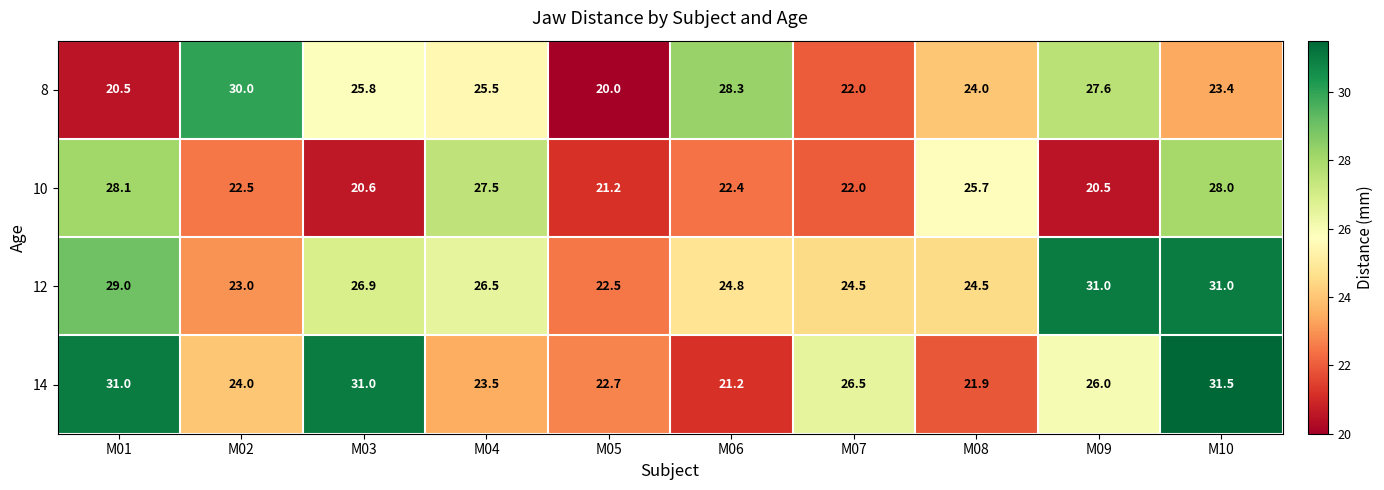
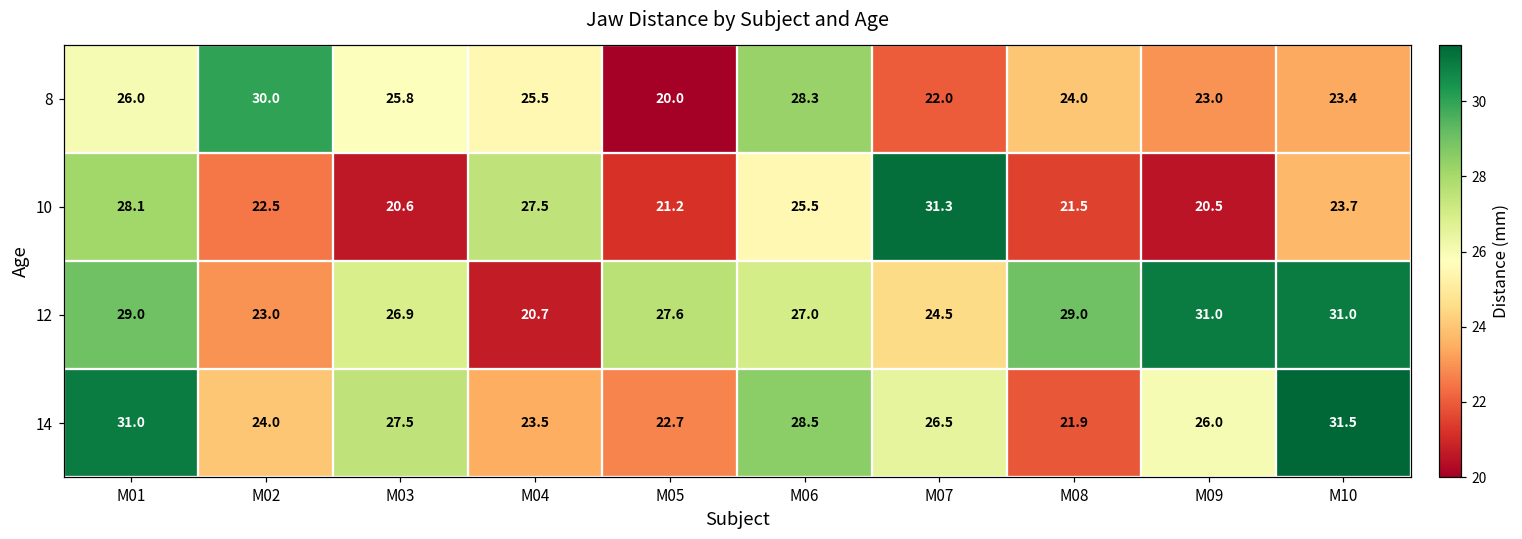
8, M01: 20.5 -> 26.0
8, M09: 27.6 -> 23.0
10, M06: 22.4 -> 25.5
10, M07: 22.0 -> 31.3
10, M08: 25.7 -> 21.5
10, M10: 28.0 -> 23.7
12, M04: 26.5 -> 20.7
12, M05: 22.5 -> 27.6
12, M06: 24.8 -> 27.0
12, M08: 24.5 -> 29.0
14, M03: 31.0 -> 27.5
14, M06: 21.2 -> 28.5
